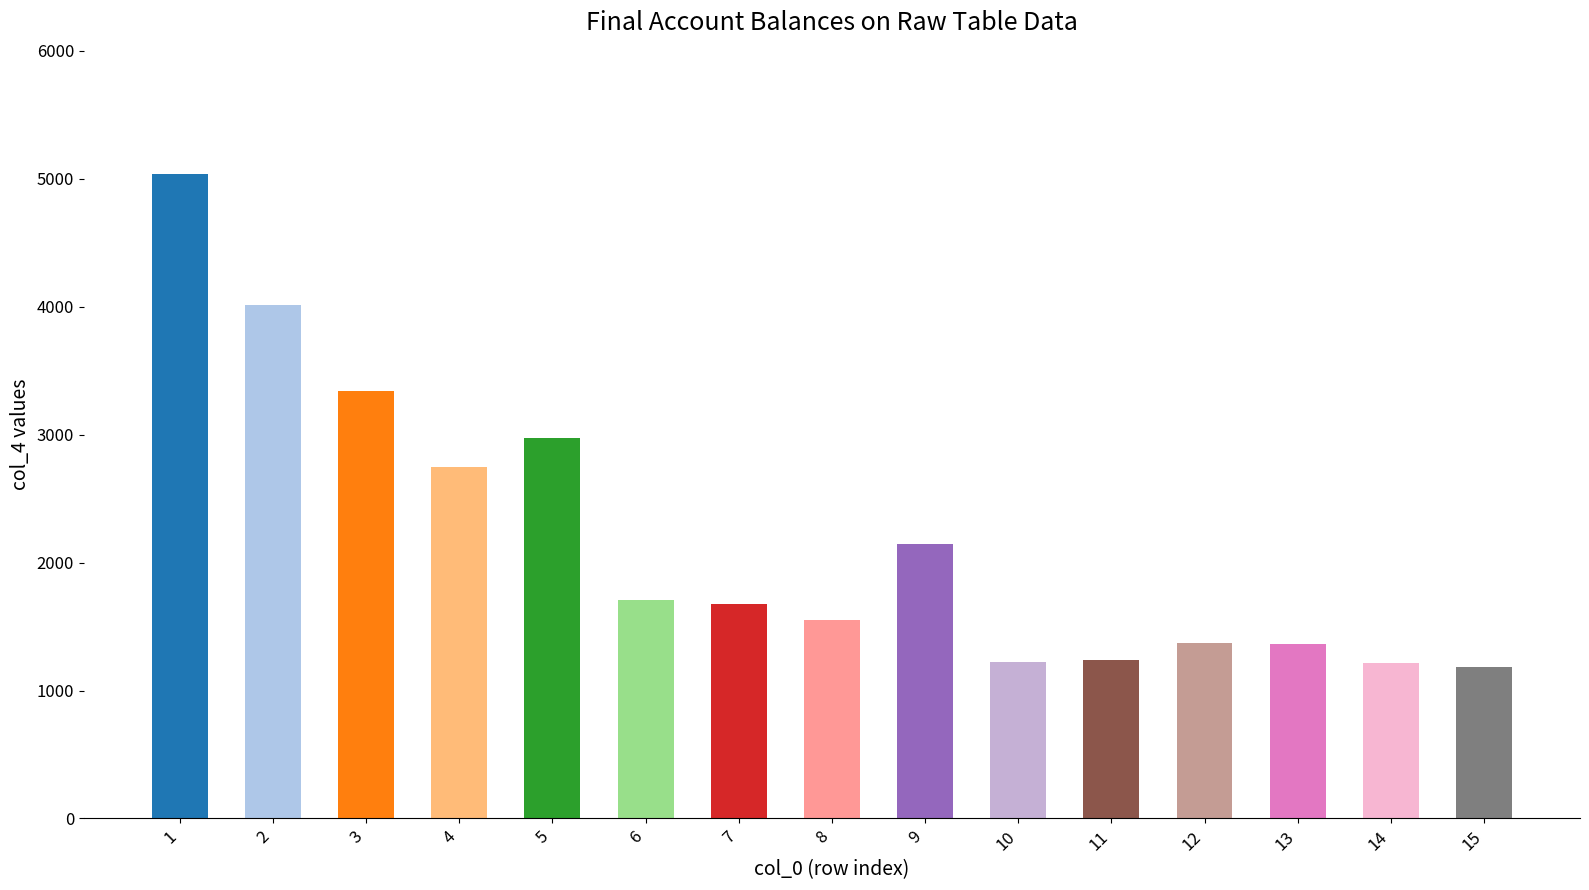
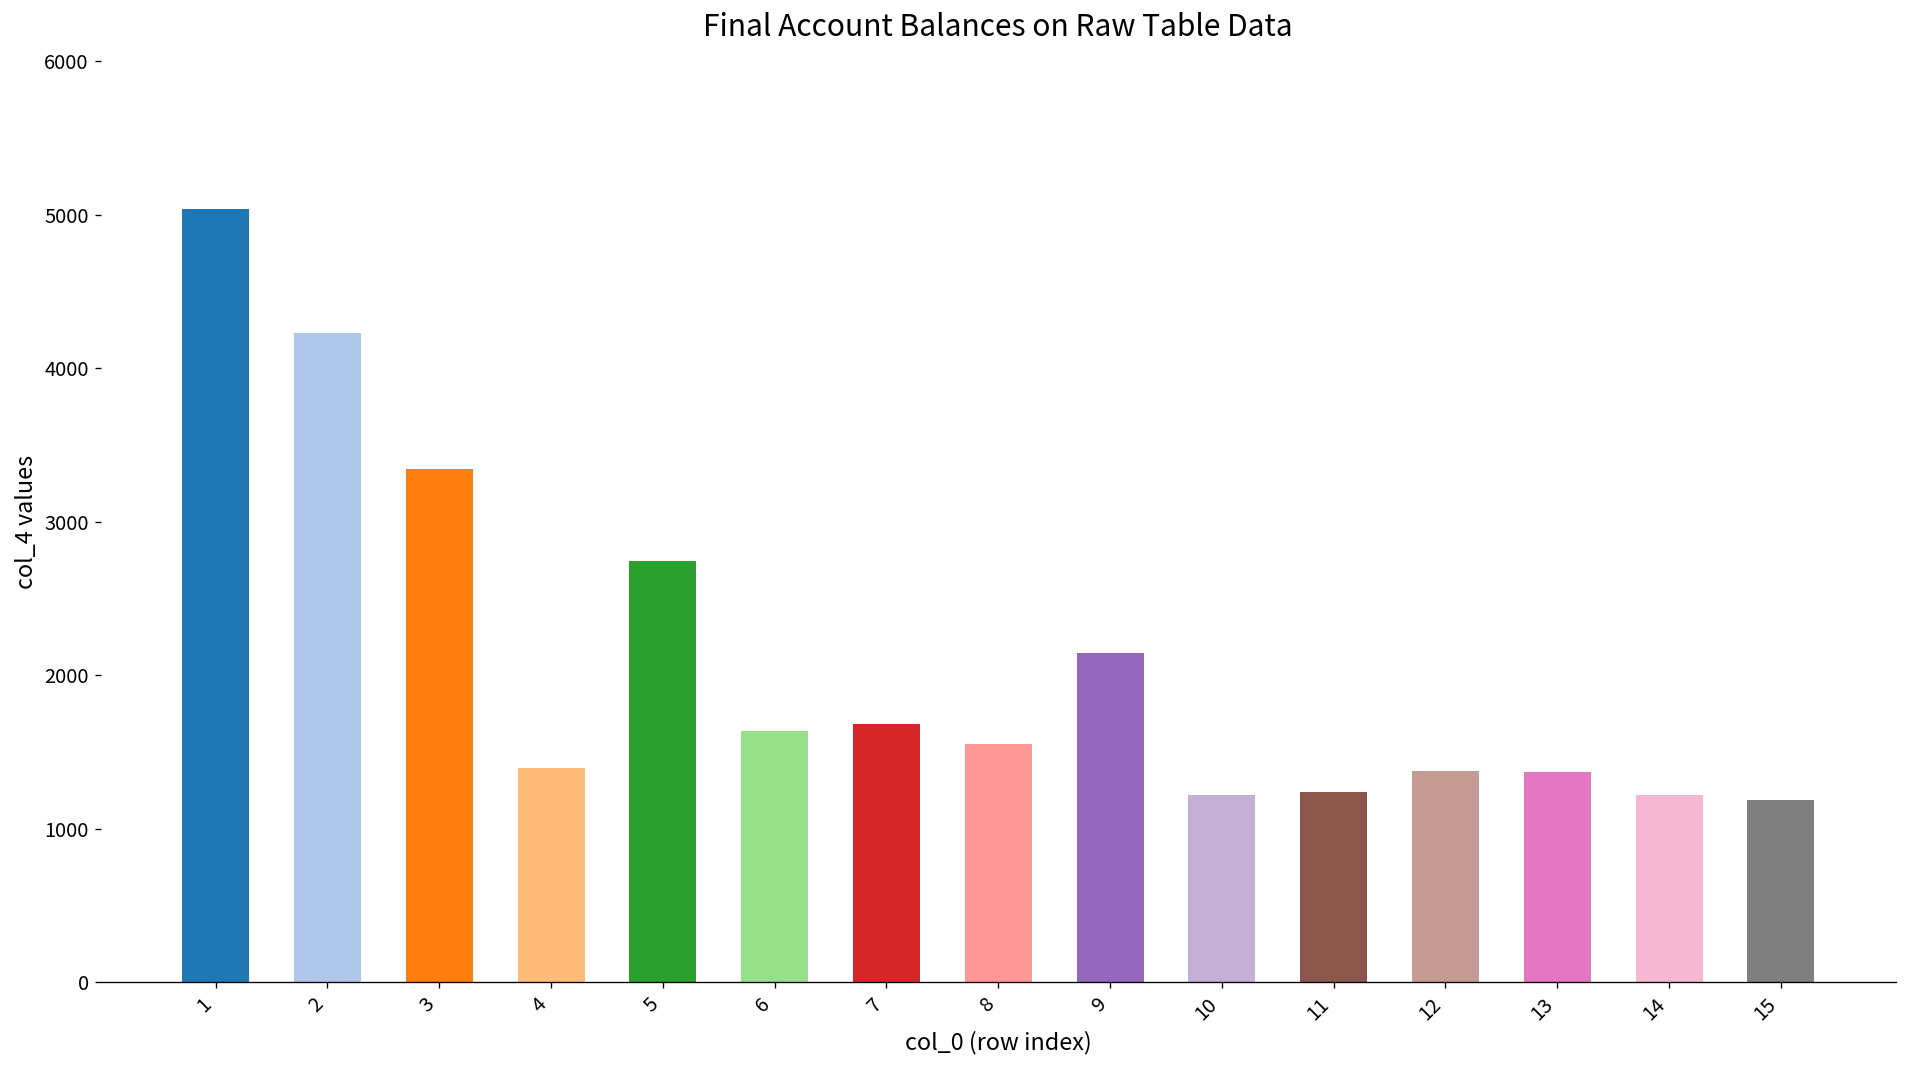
2: 4020 -> 4230
4: 2750 -> 1390
5: 2970 -> 2750
6: 1710 -> 1640
